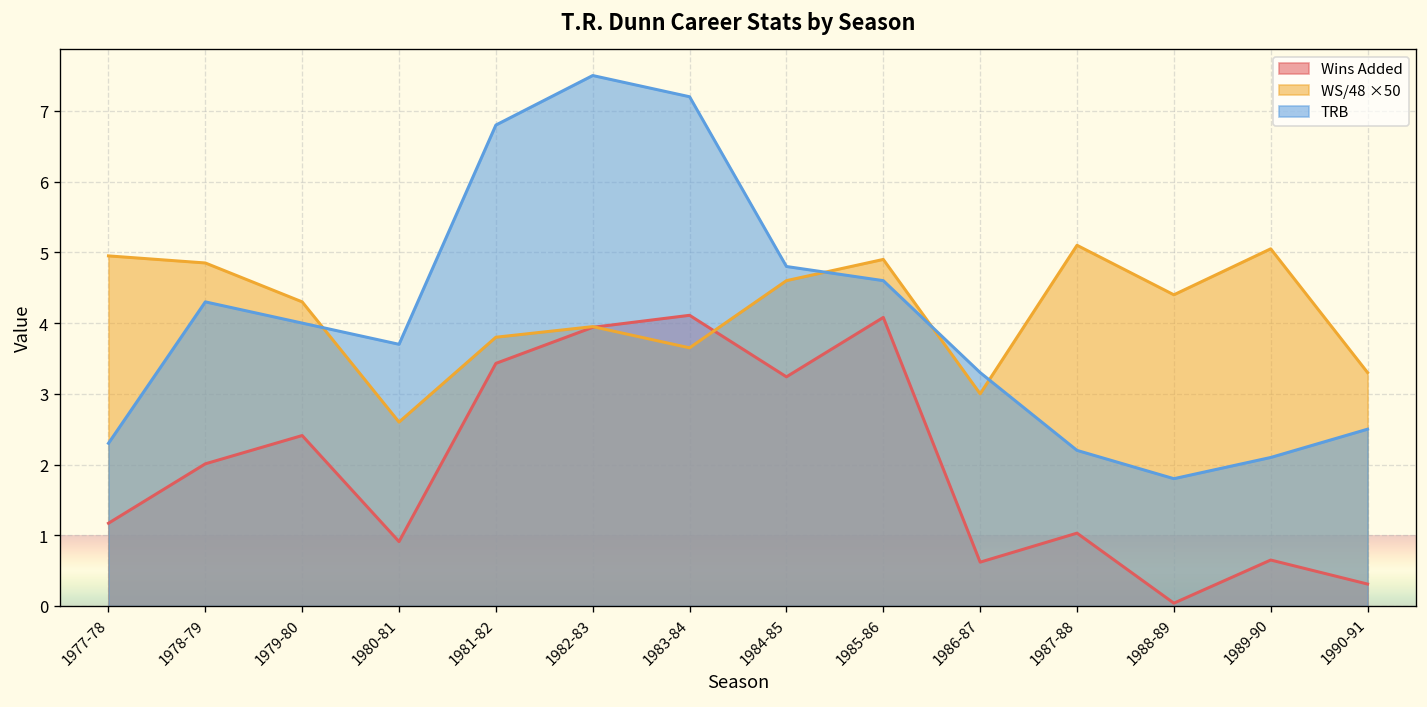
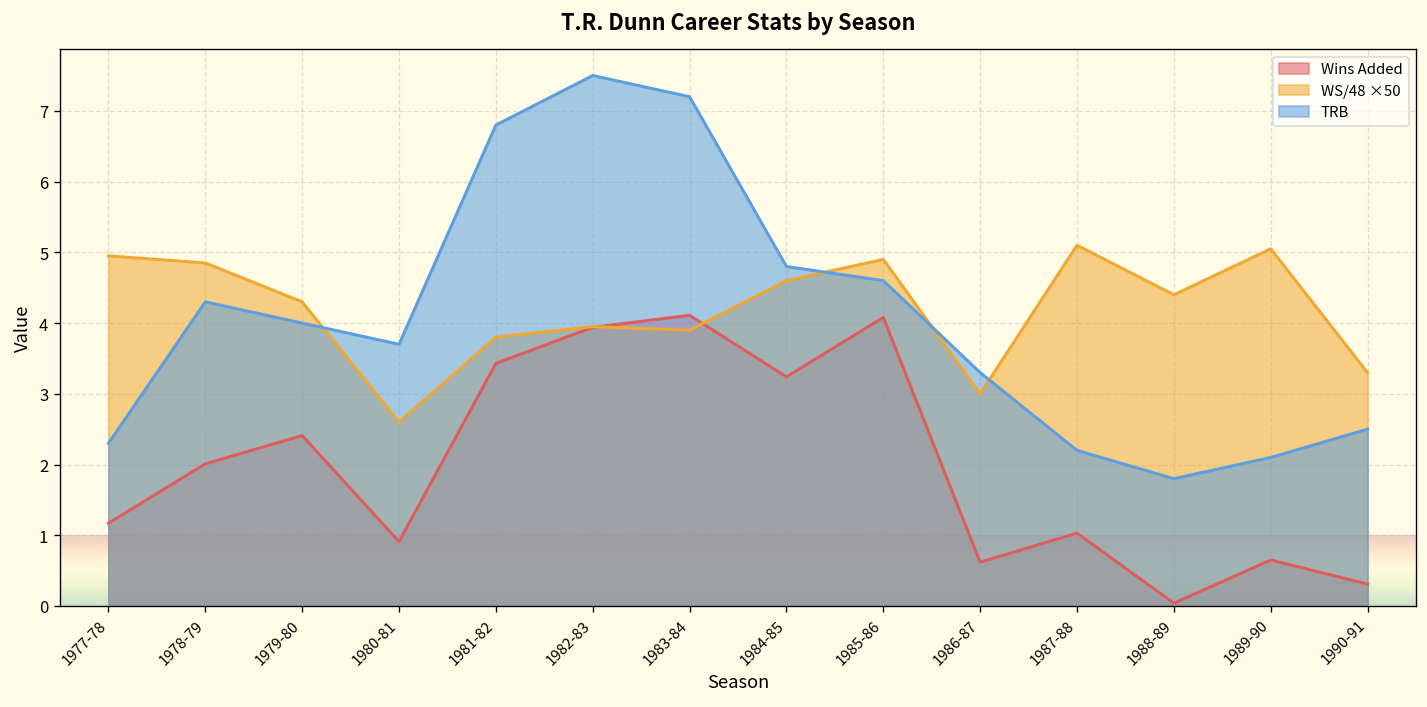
WS/48 ×50, 1983-84: 3.7 -> 3.9
